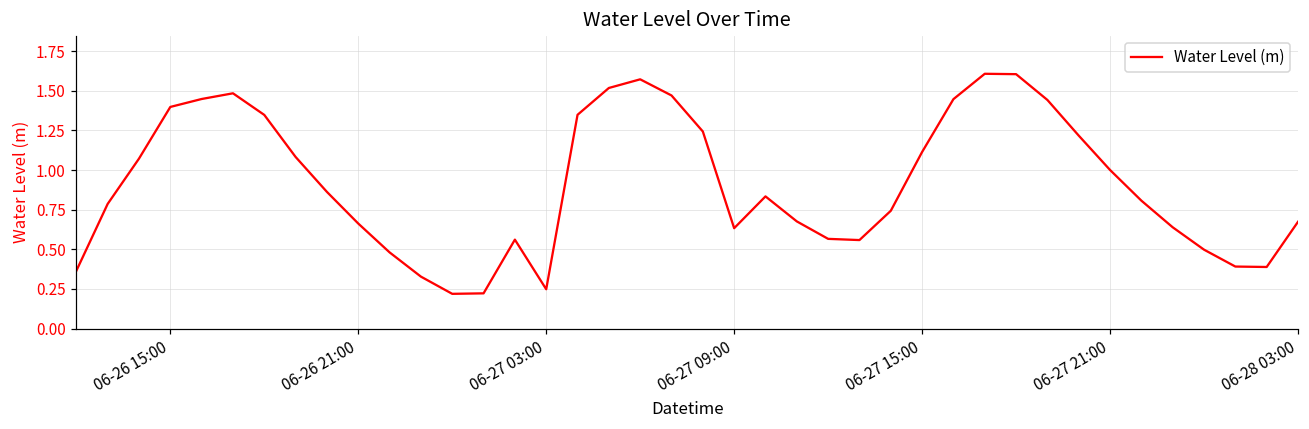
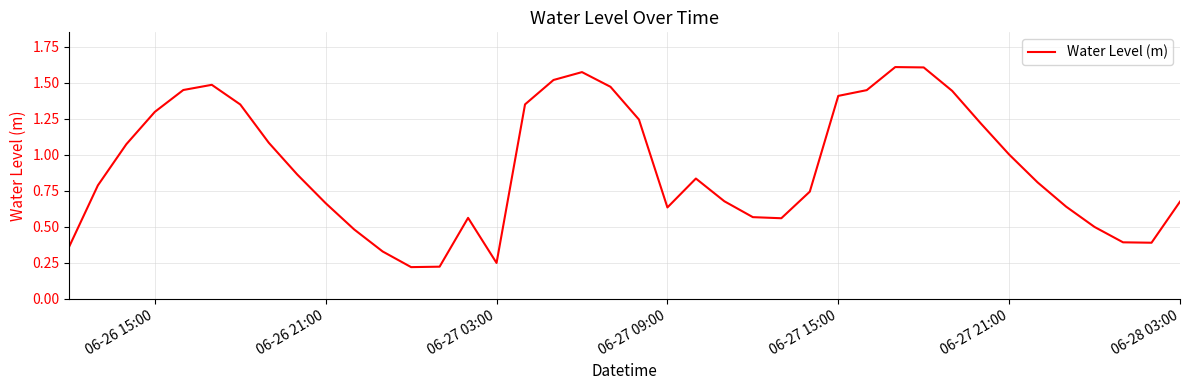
06-26 15:00: 1.40 -> 1.30
06-27 15:00: 1.11 -> 1.41
